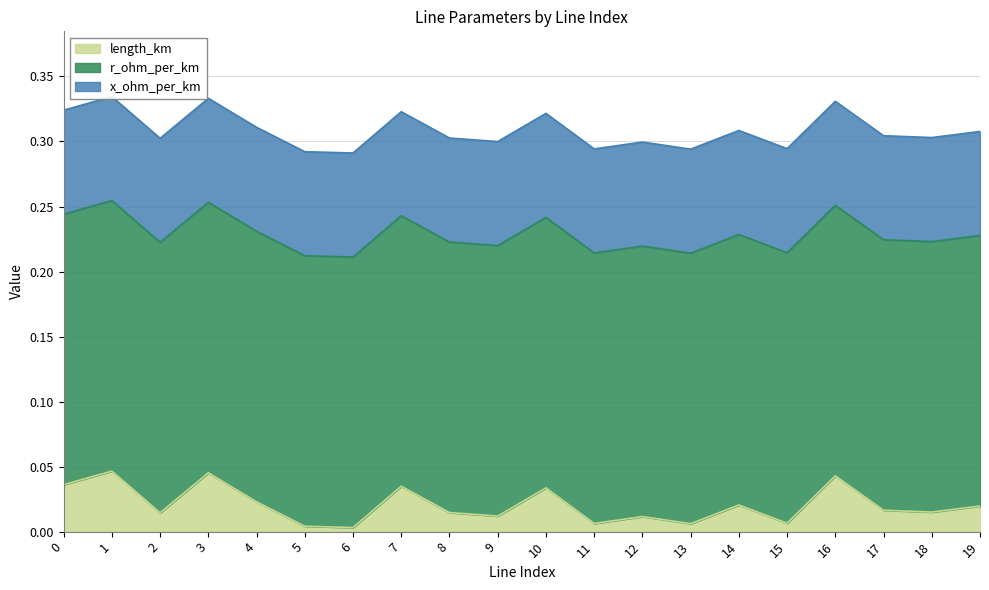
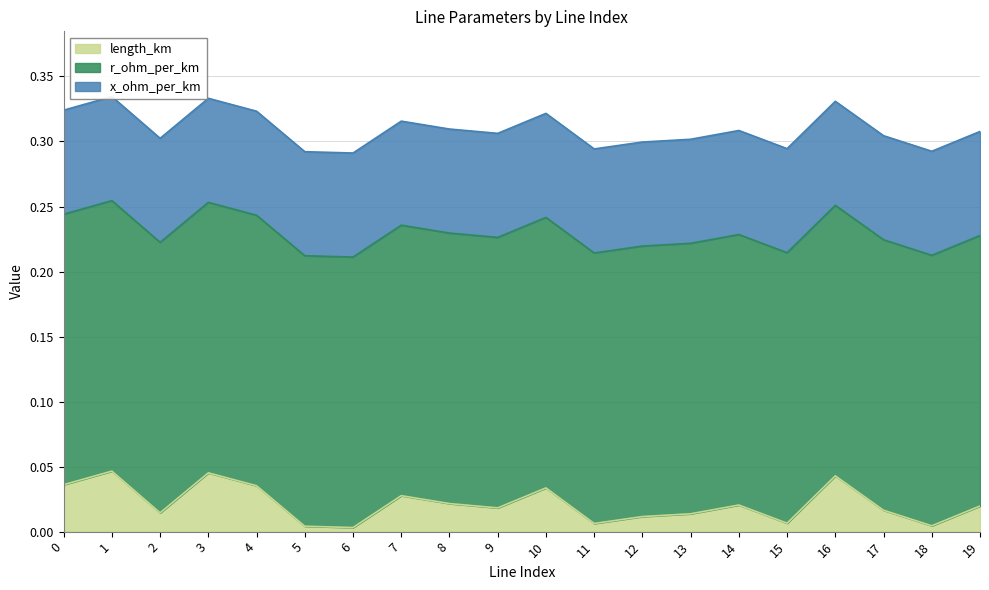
length_km, 4: 0.023 -> 0.035
length_km, 7: 0.035 -> 0.028
length_km, 8: 0.015 -> 0.022
length_km, 9: 0.012 -> 0.018
length_km, 13: 0.006 -> 0.014
length_km, 18: 0.015 -> 0.004
